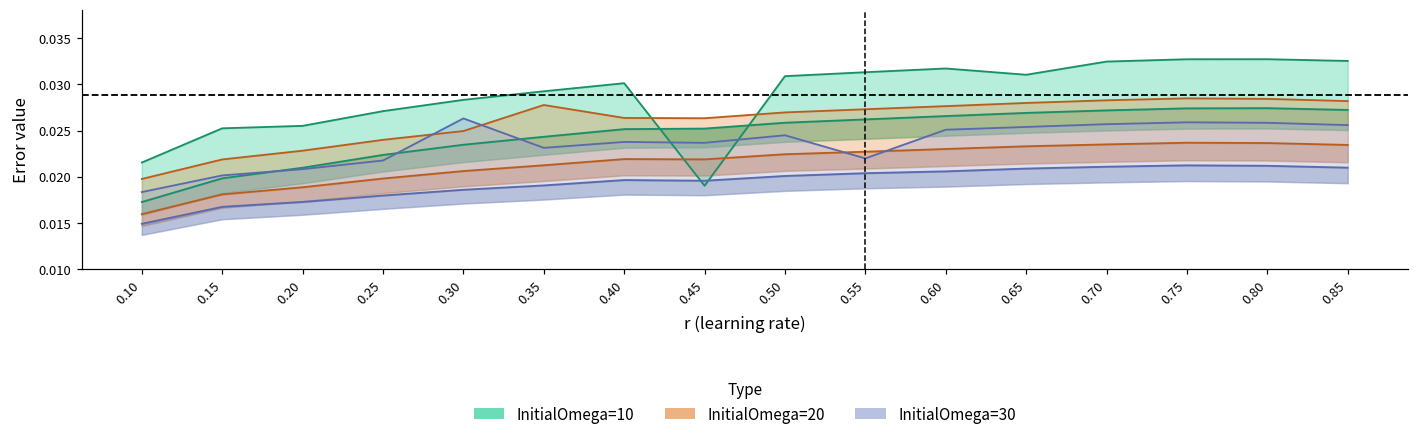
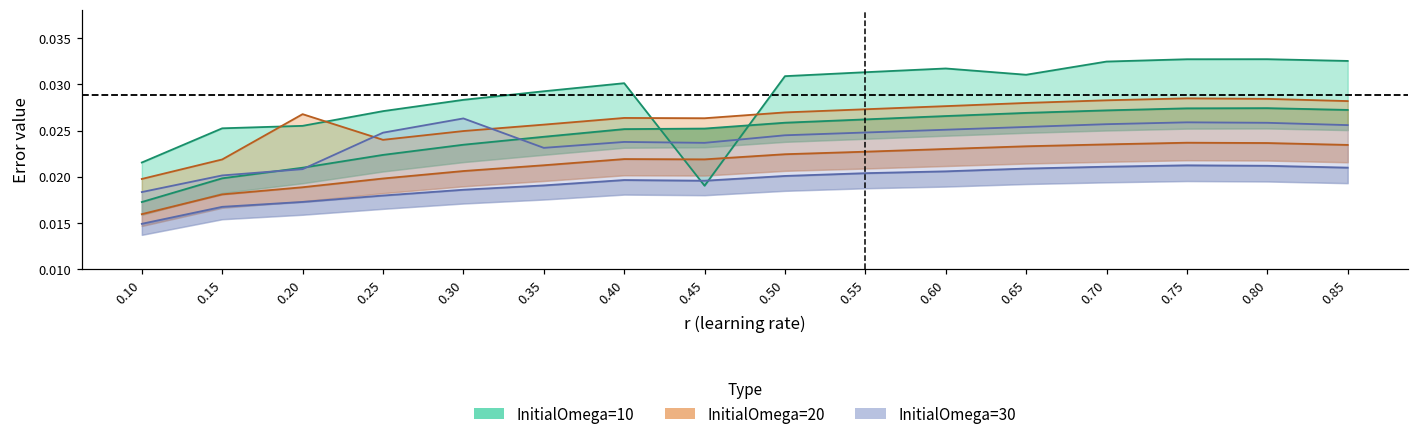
InitialOmega=20, 0.20: 0.023 -> 0.027
InitialOmega=30, 0.25: 0.022 -> 0.025
InitialOmega=20, 0.35: 0.028 -> 0.026
InitialOmega=30, 0.55: 0.022 -> 0.025
